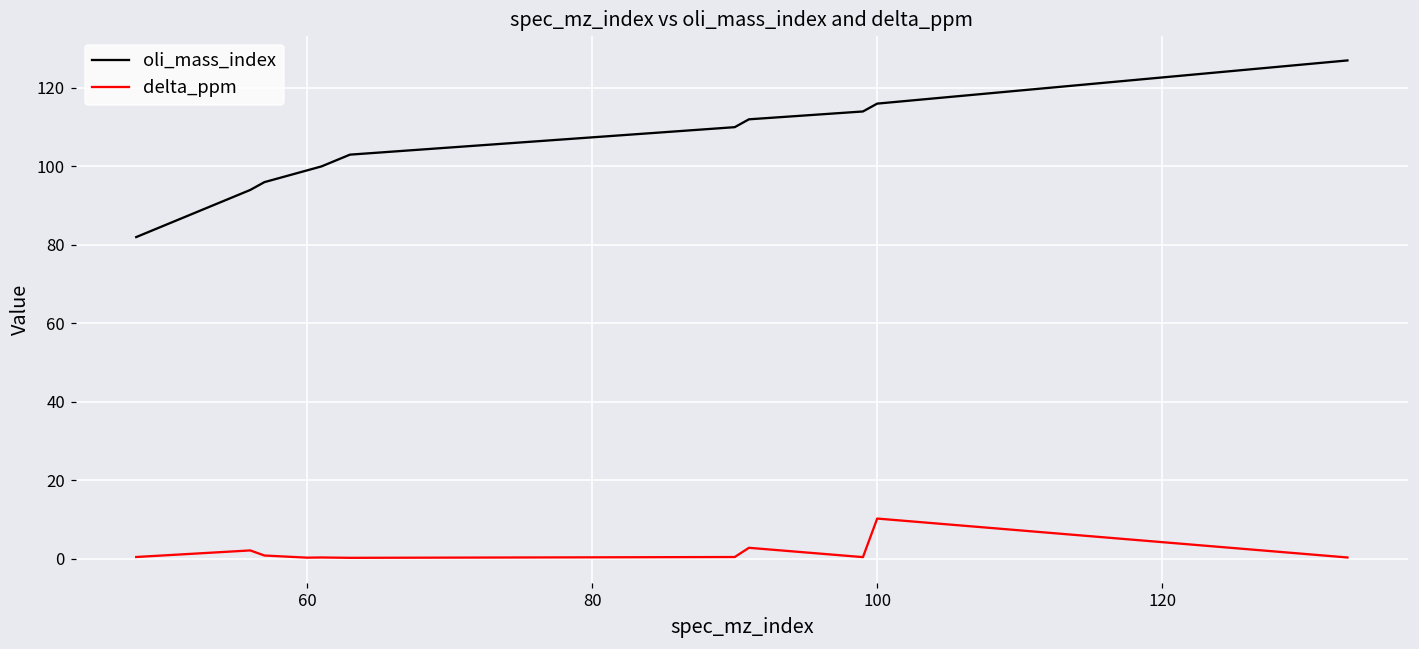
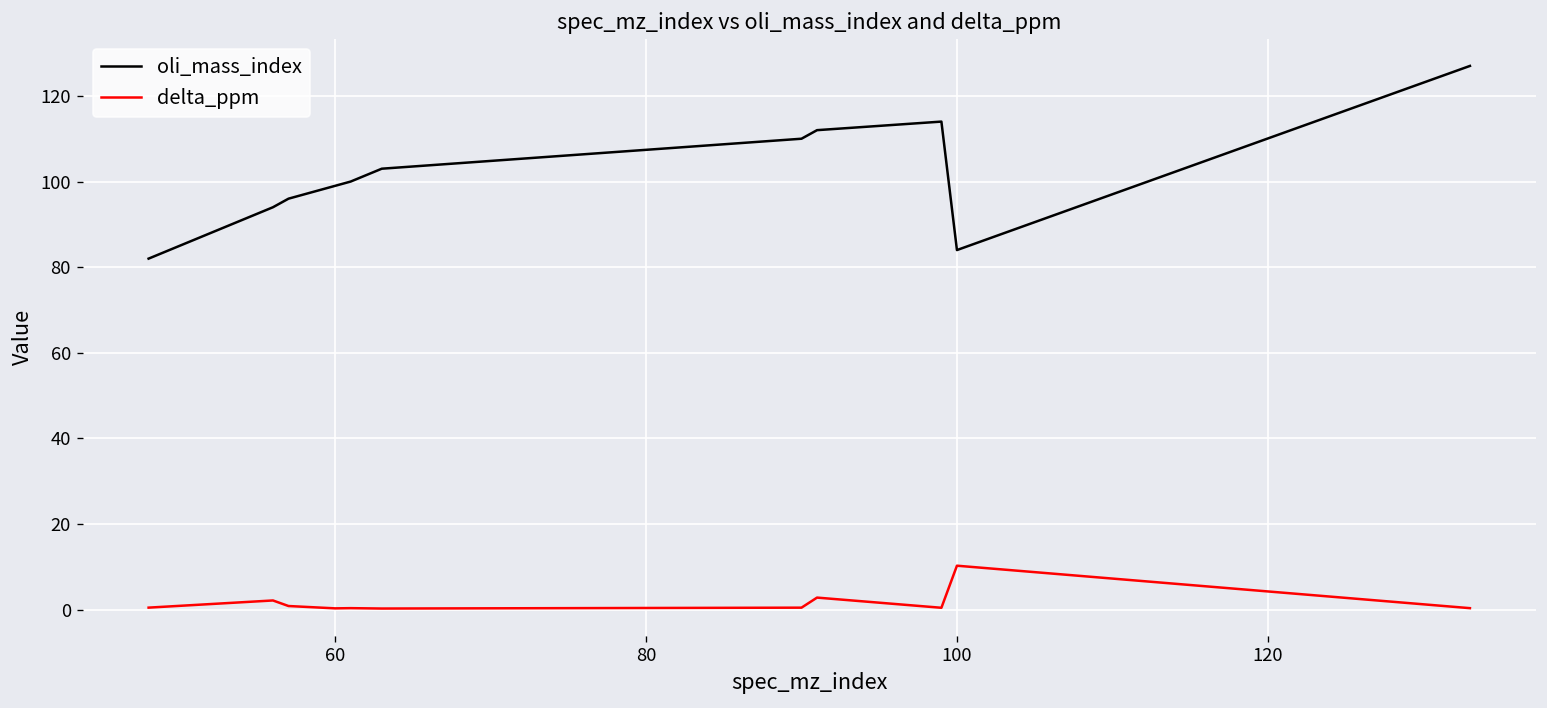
oli_mass_index, 100: 116 -> 84
